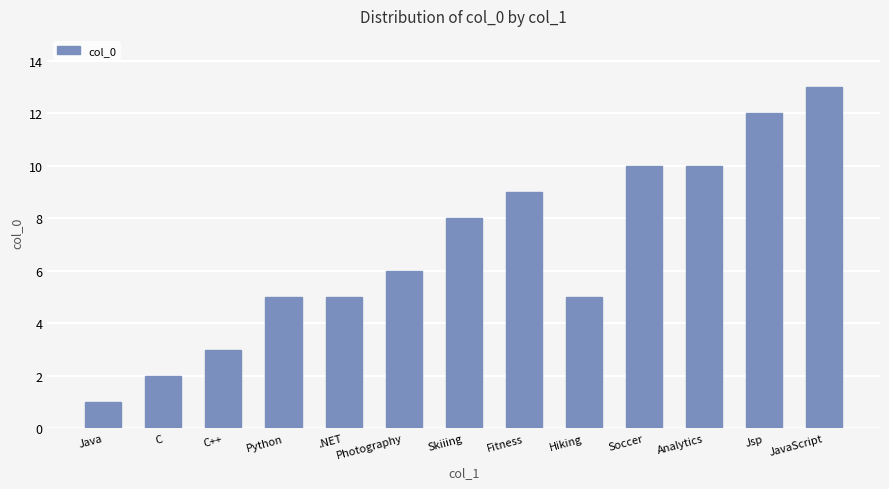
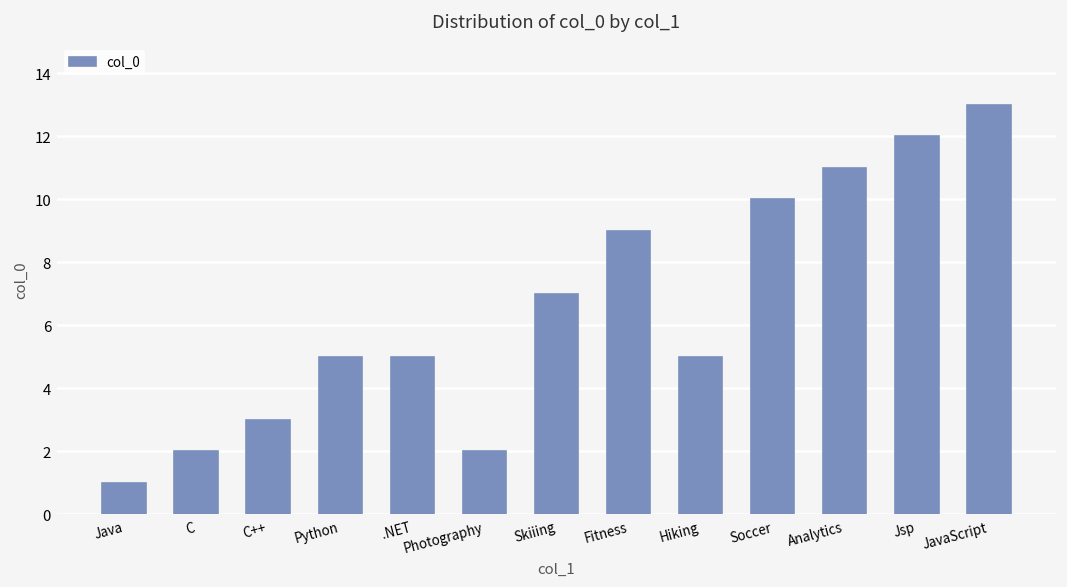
Photography: 6 -> 2
Skiiing: 8 -> 7
Analytics: 10 -> 11
